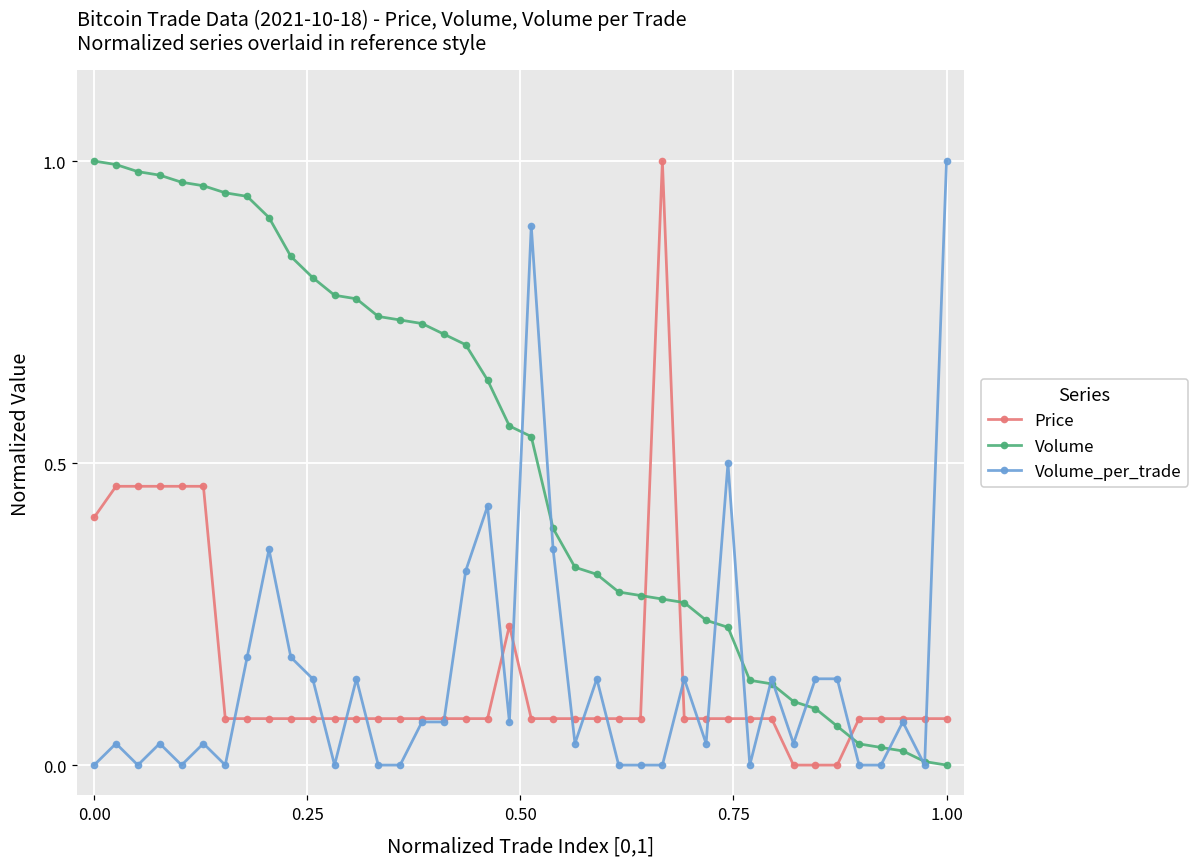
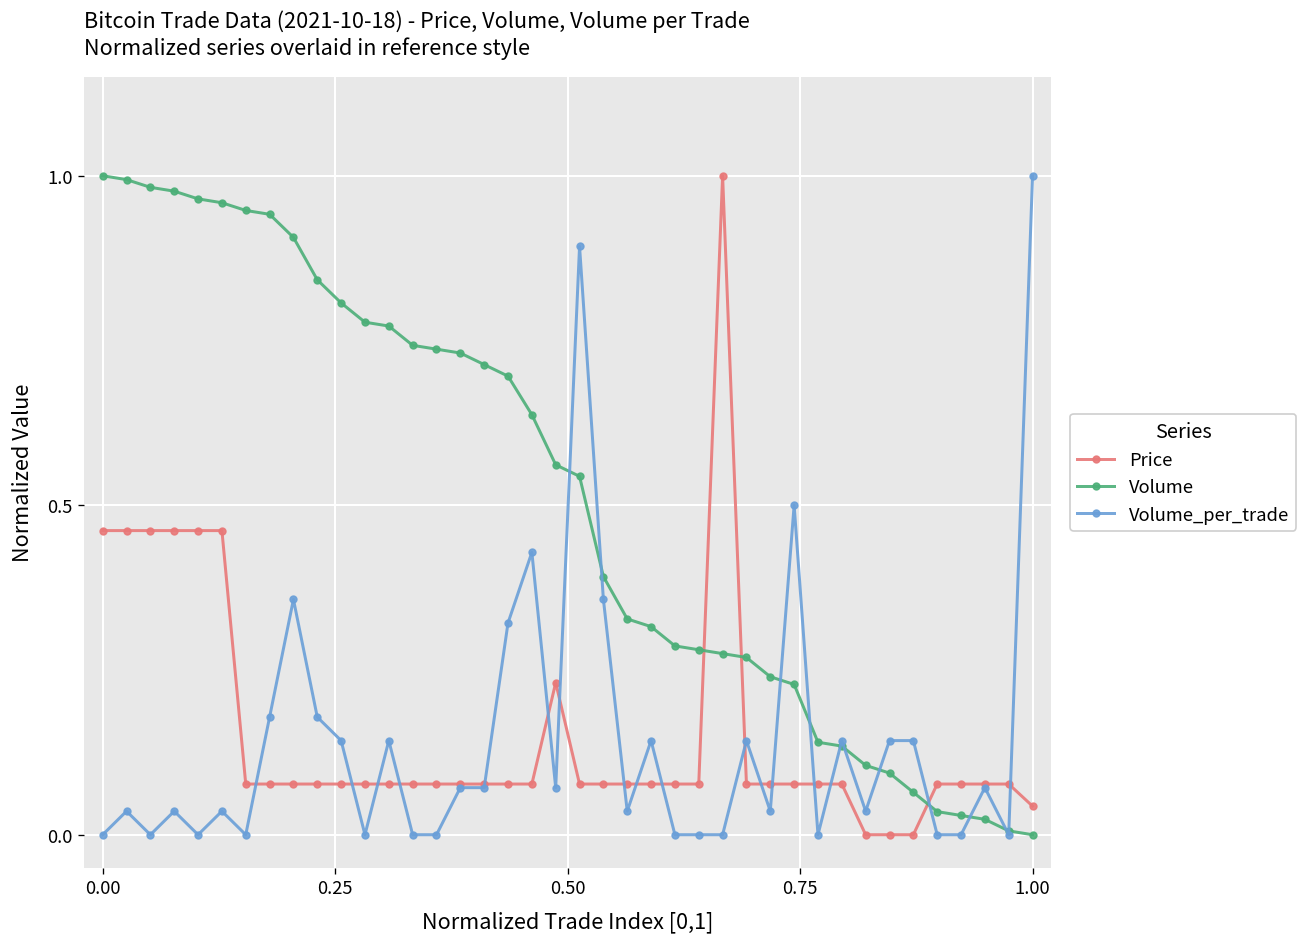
Price, 0.00: 0.41 -> 0.46
Price, 1.00: 0.08 -> 0.04
